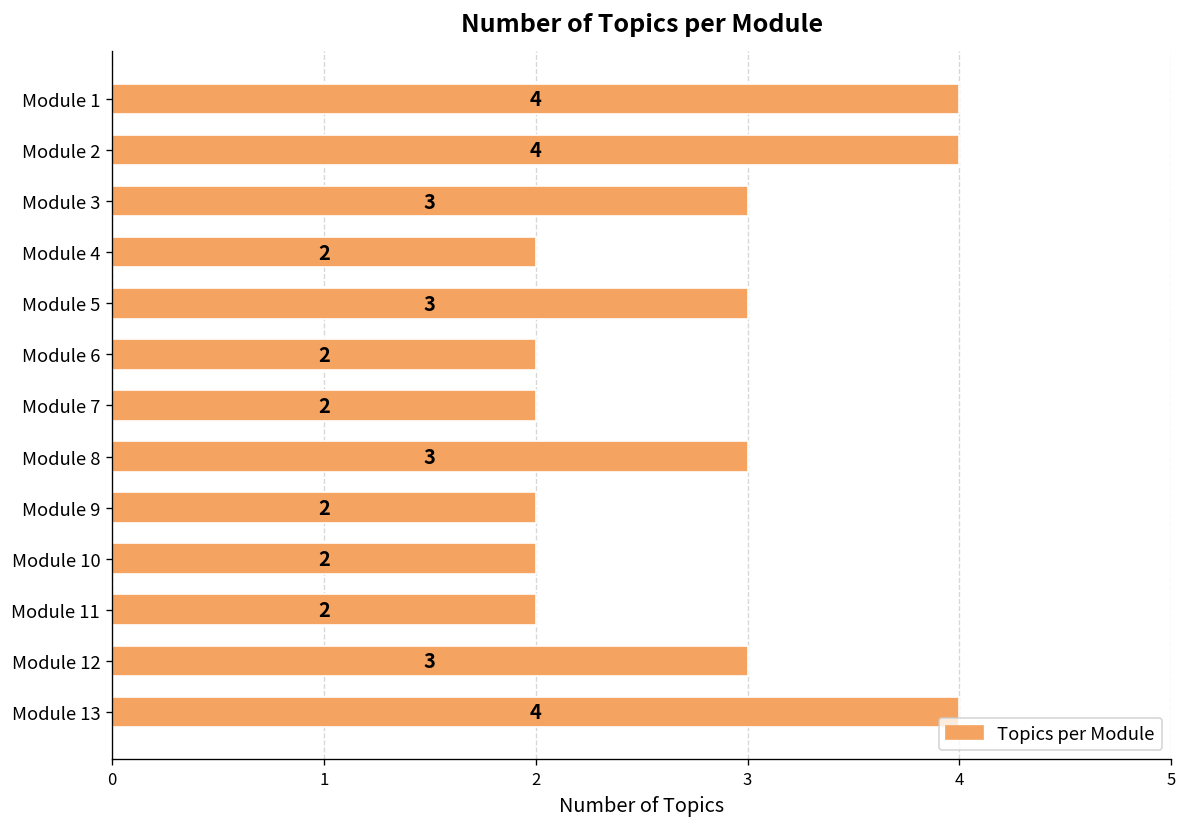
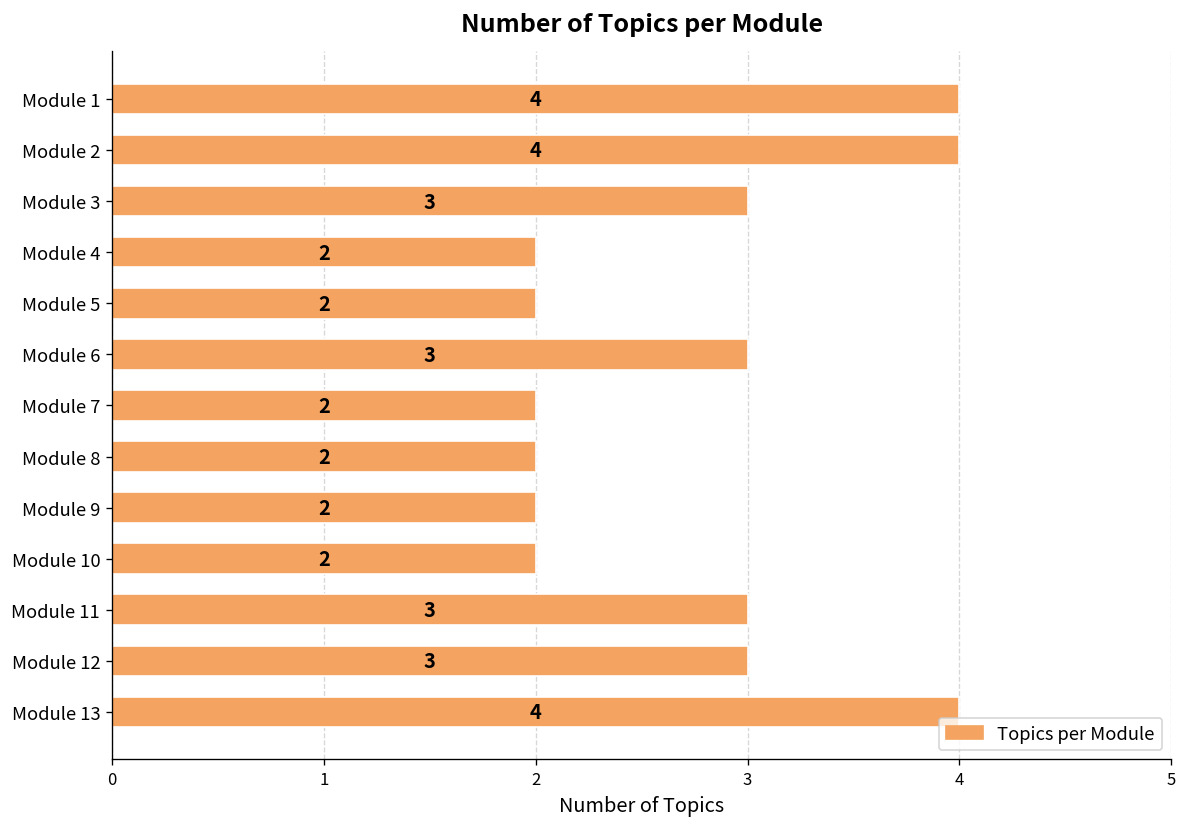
Module 5: 3 -> 2
Module 6: 2 -> 3
Module 8: 3 -> 2
Module 11: 2 -> 3
